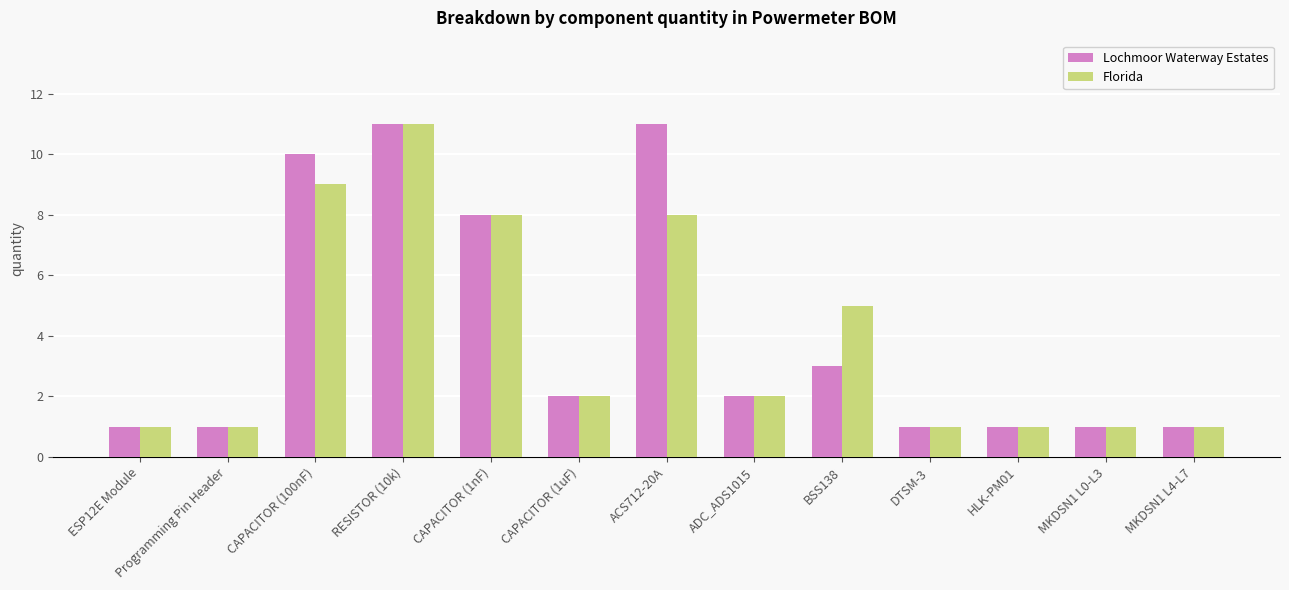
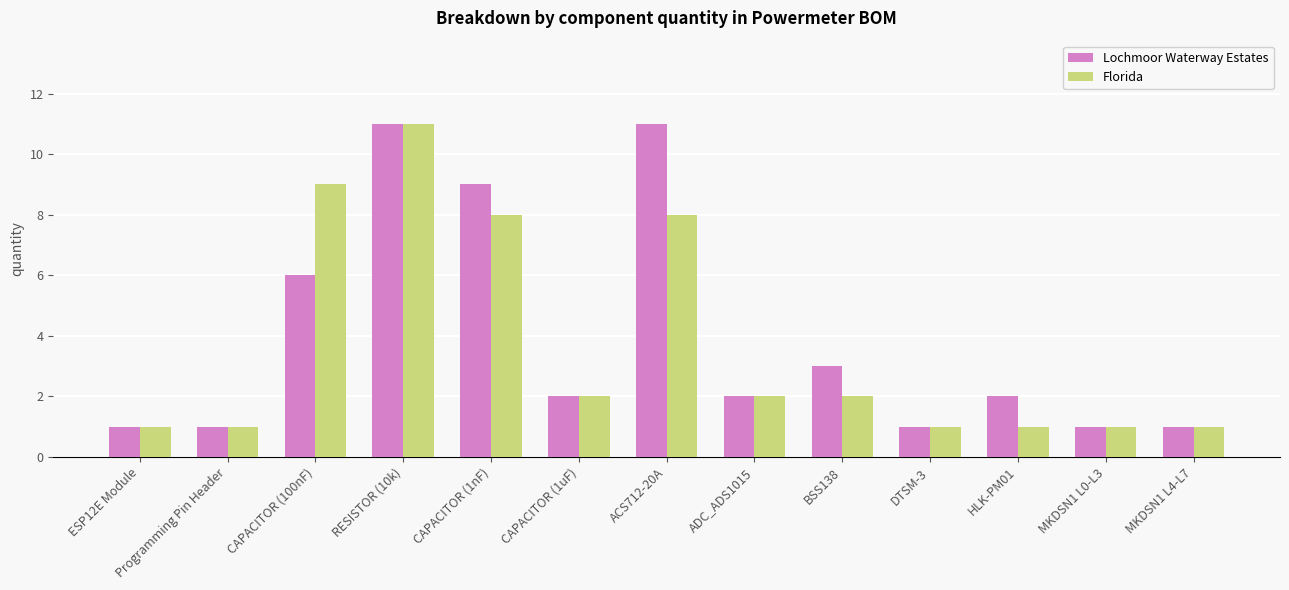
Lochmoor Waterway Estates, CAPACITOR (100nF): 10 -> 6
Lochmoor Waterway Estates, CAPACITOR (1nF): 8 -> 9
Florida, BSS138: 5 -> 2
Lochmoor Waterway Estates, HLK-PM01: 1 -> 2
